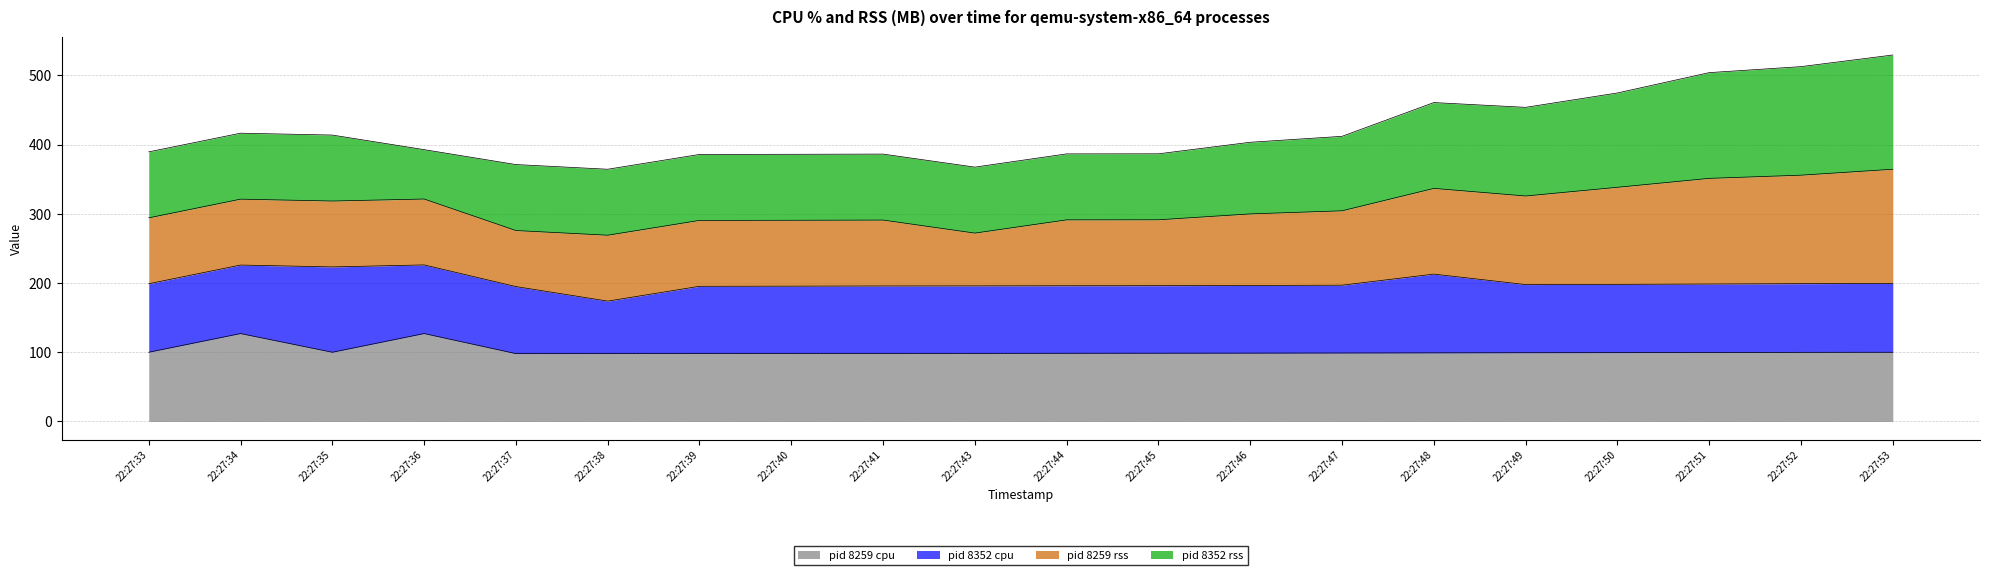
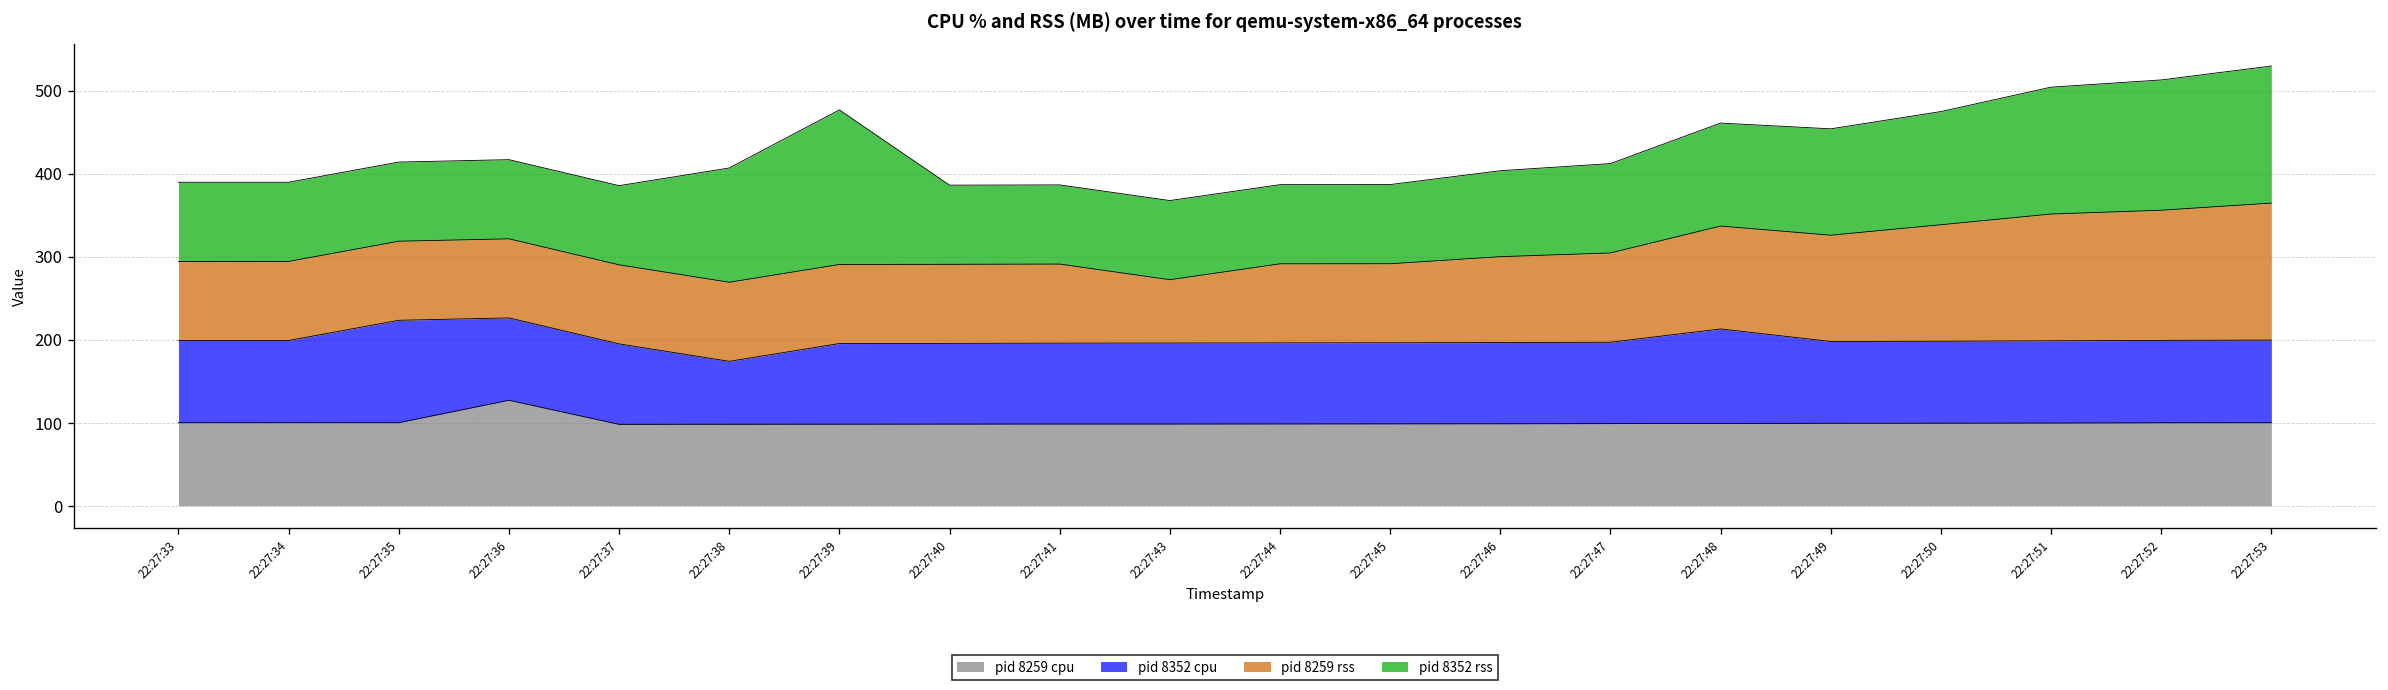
pid 8259 cpu, 22:27:34: 130 -> 100
pid 8352 rss, 22:27:36: 70 -> 100
pid 8259 rss, 22:27:37: 80 -> 100
pid 8352 rss, 22:27:38: 100 -> 140
pid 8352 rss, 22:27:39: 100 -> 190
